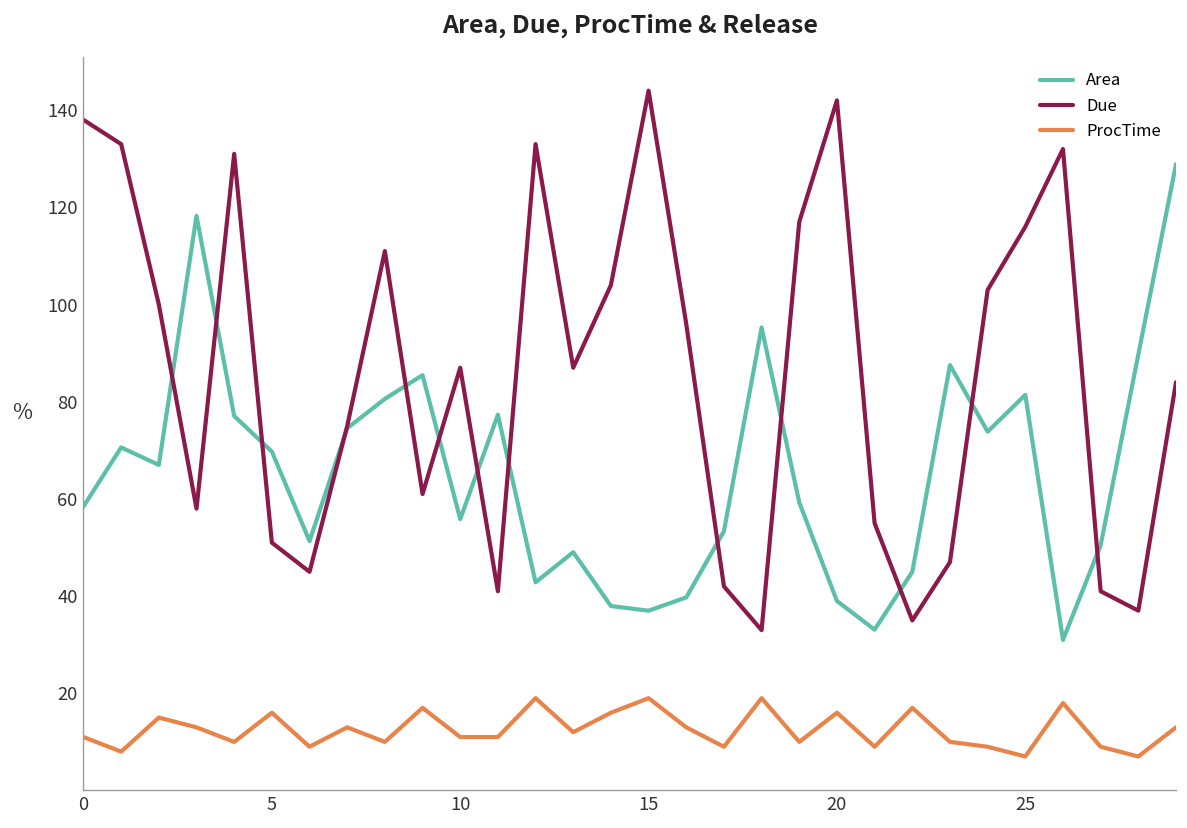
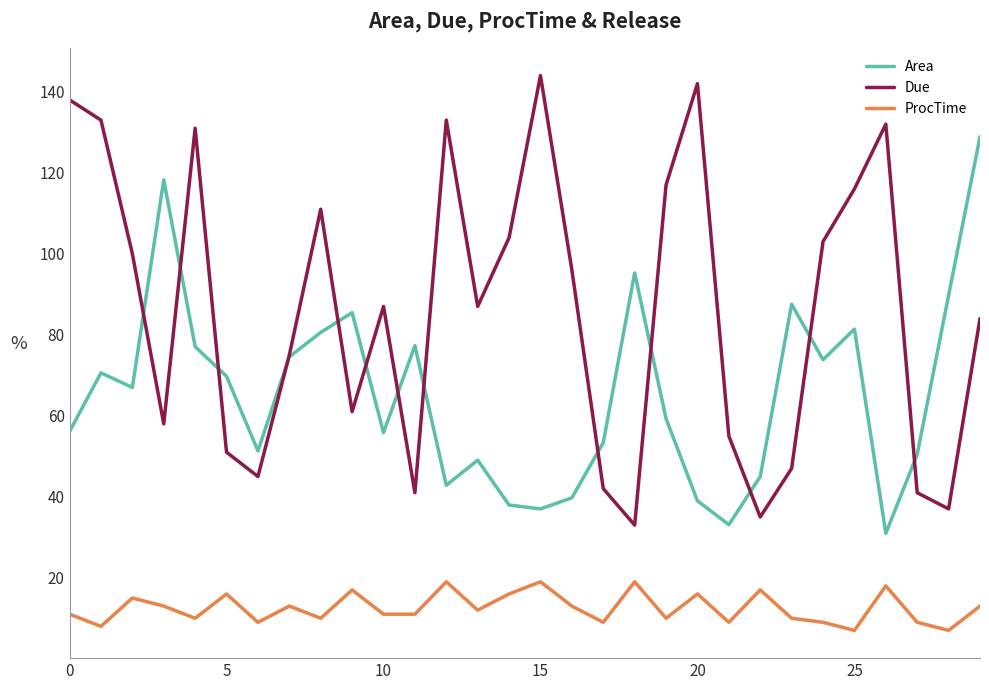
Area, 0: 58 -> 56
